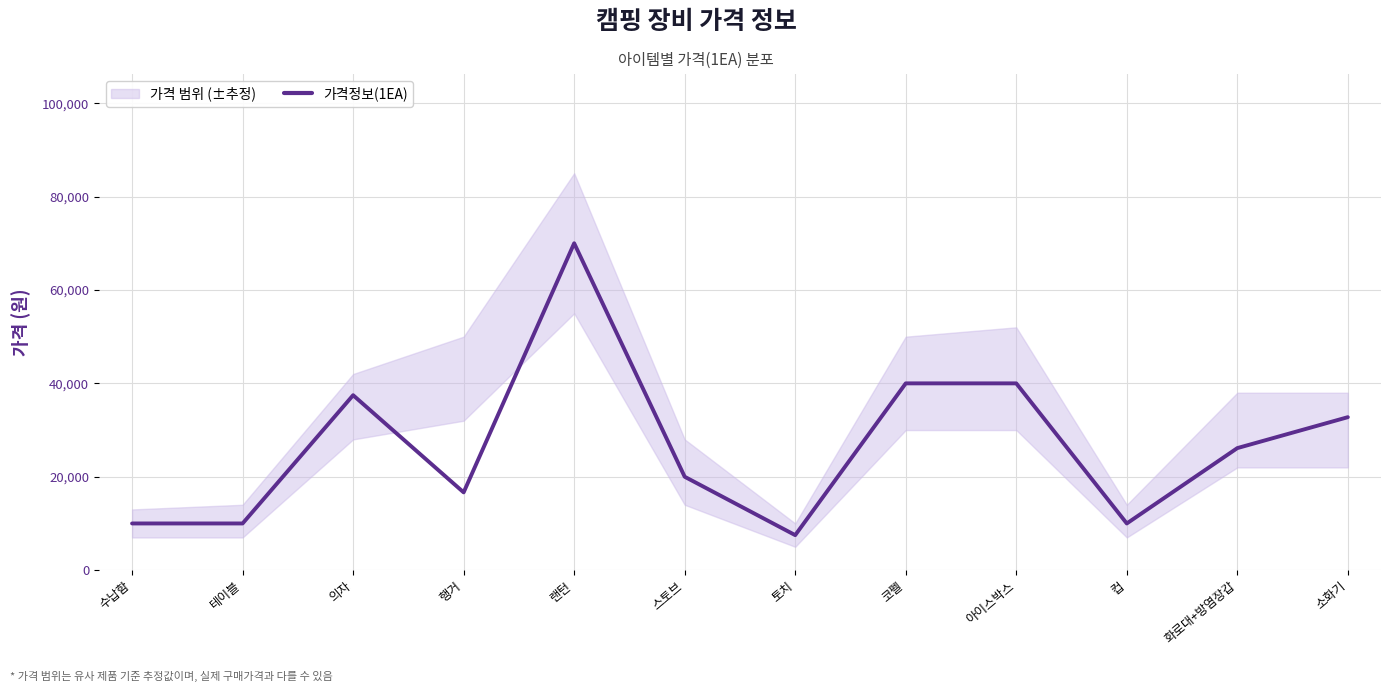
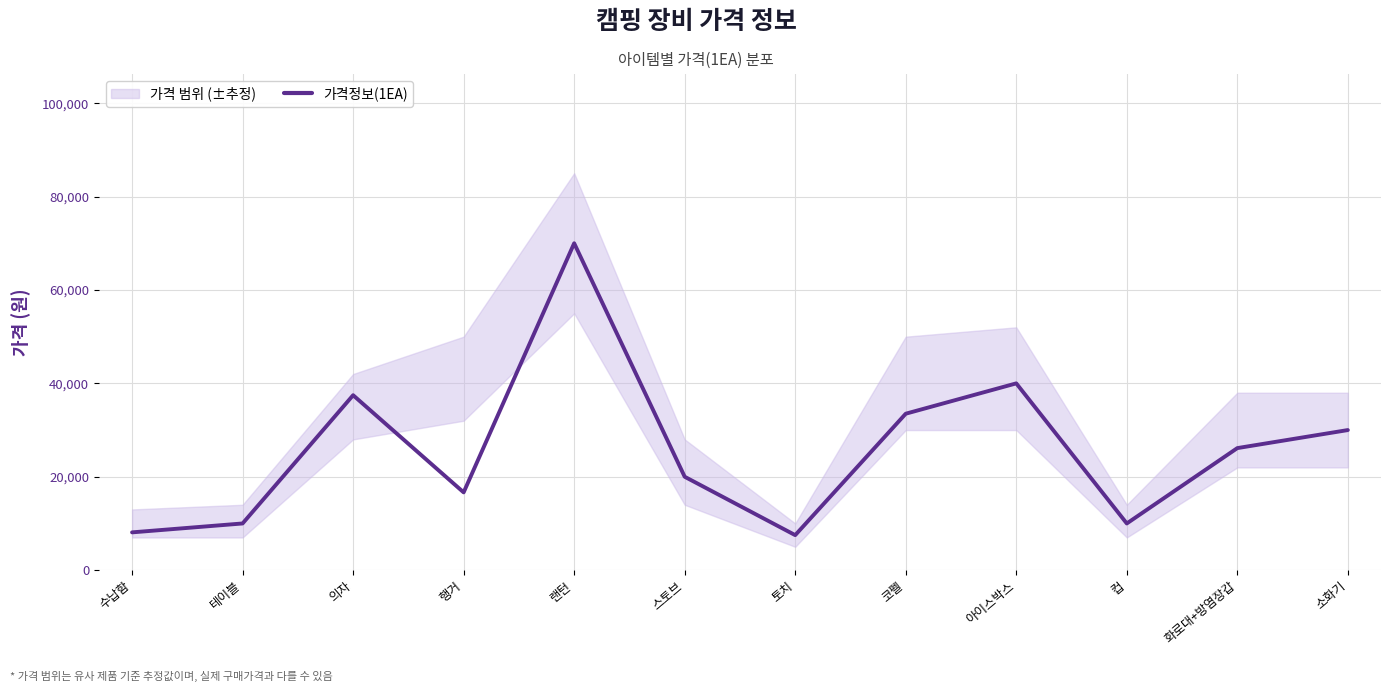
가격정보(1EA), 수납함: 10,000 -> 8,000
가격정보(1EA), 코펠: 40,000 -> 34,000
가격정보(1EA), 소화기: 33,000 -> 30,000
